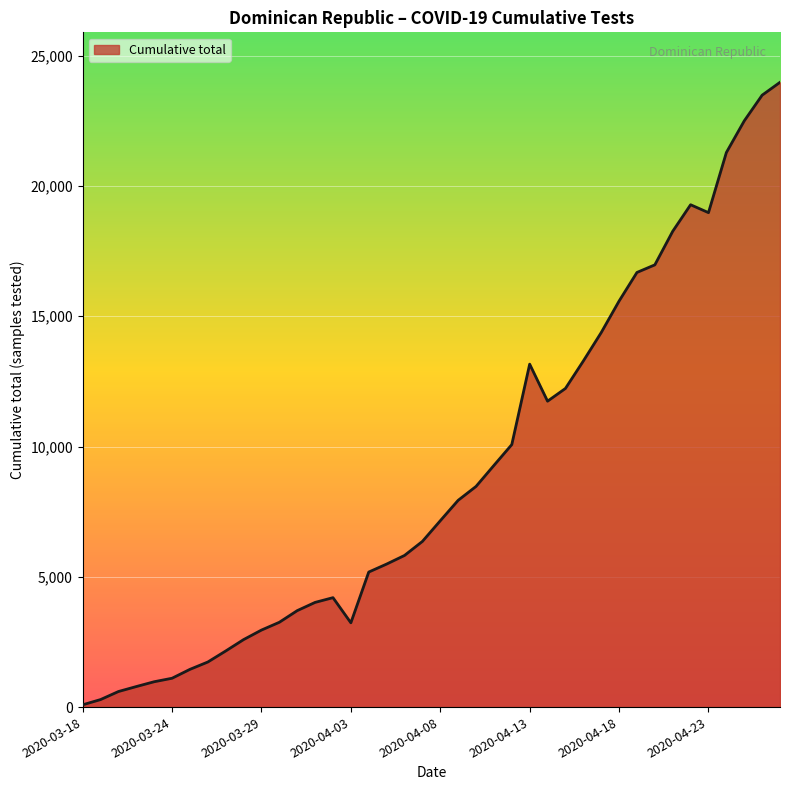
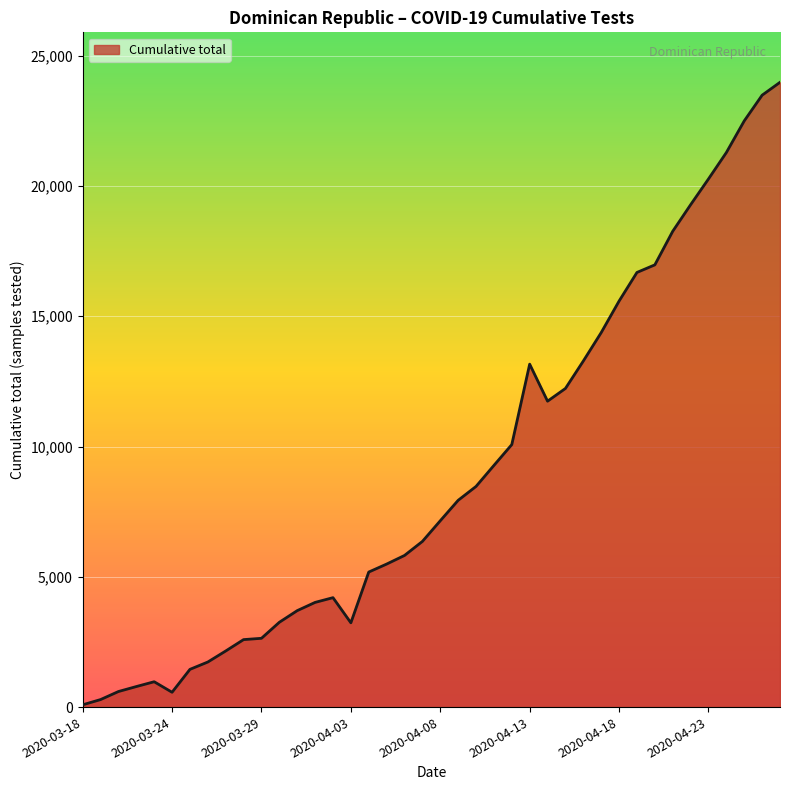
2020-03-24: 1,100 -> 600
2020-03-29: 3,000 -> 2,600
2020-04-23: 19,000 -> 20,300
